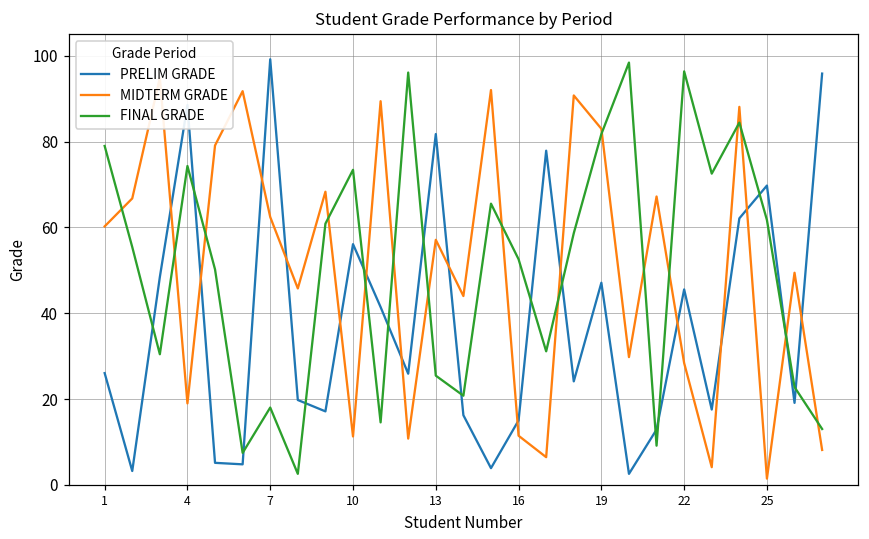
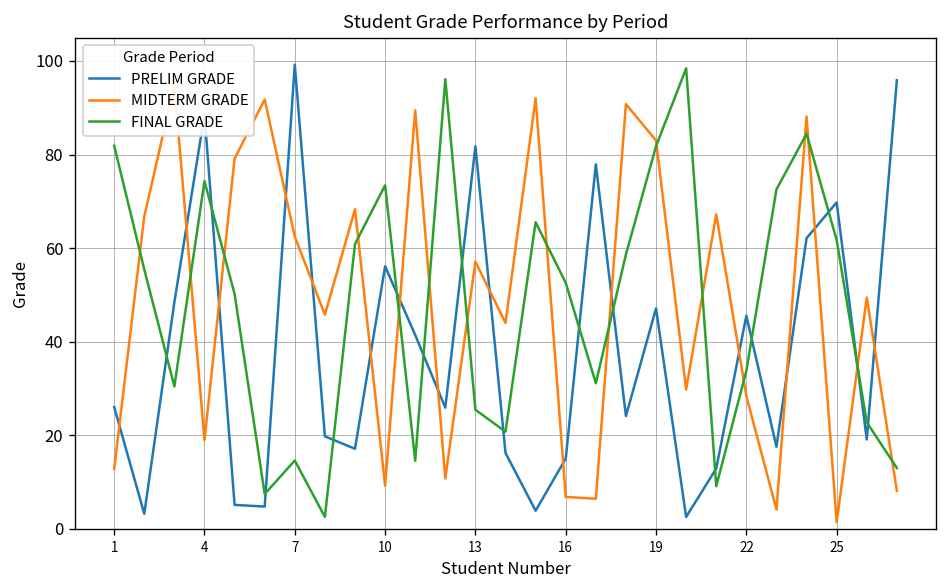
MIDTERM GRADE, 1: 60 -> 13
FINAL GRADE, 1: 79 -> 82
FINAL GRADE, 7: 18 -> 15
MIDTERM GRADE, 10: 11 -> 9
MIDTERM GRADE, 16: 11 -> 7
FINAL GRADE, 22: 96 -> 34
